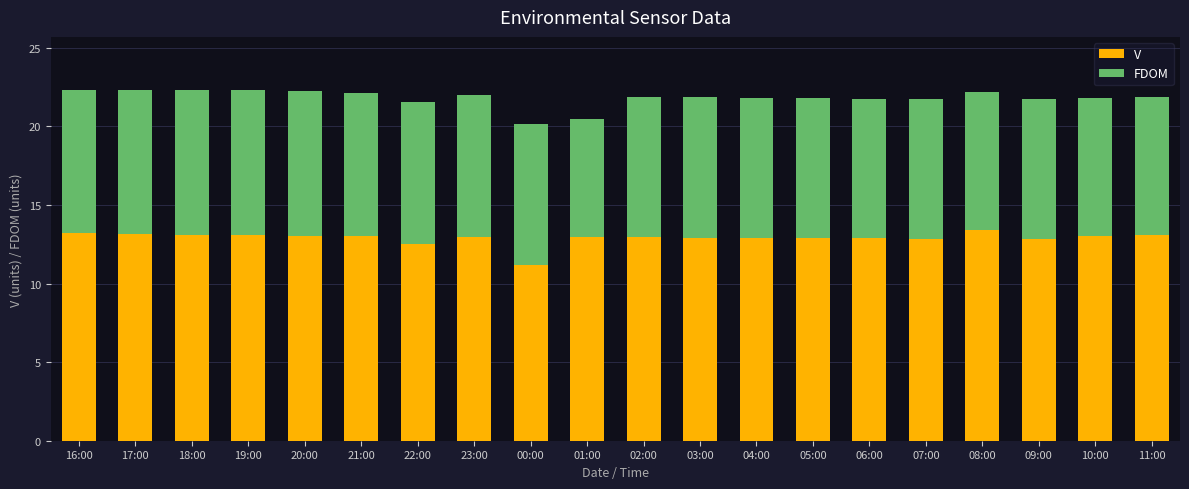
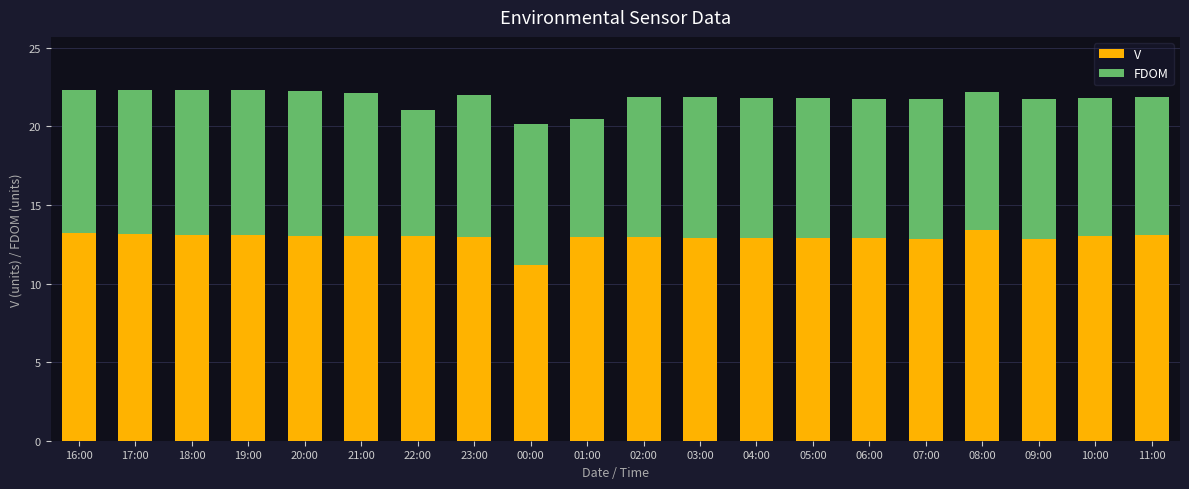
V, 22:00: 12.5 -> 13.0
FDOM, 22:00: 9.1 -> 8.1
